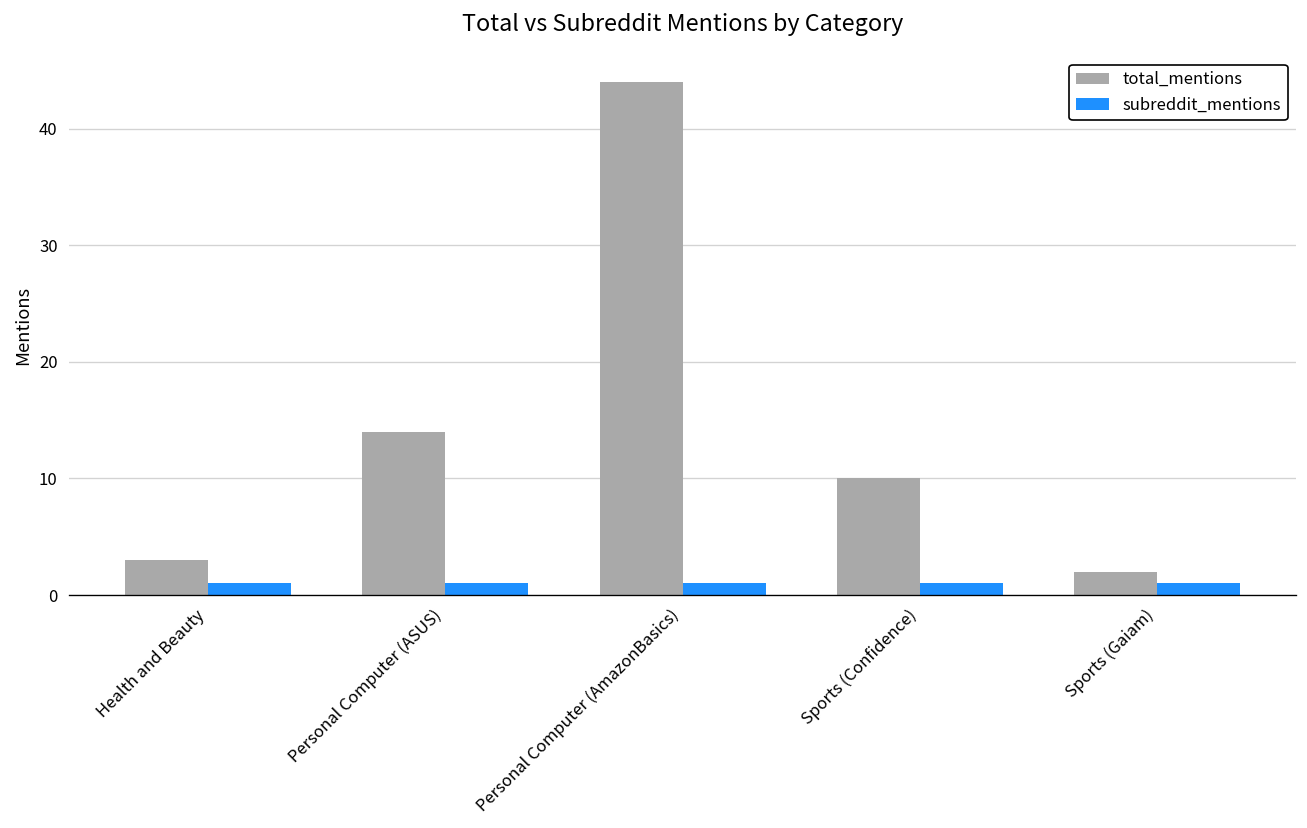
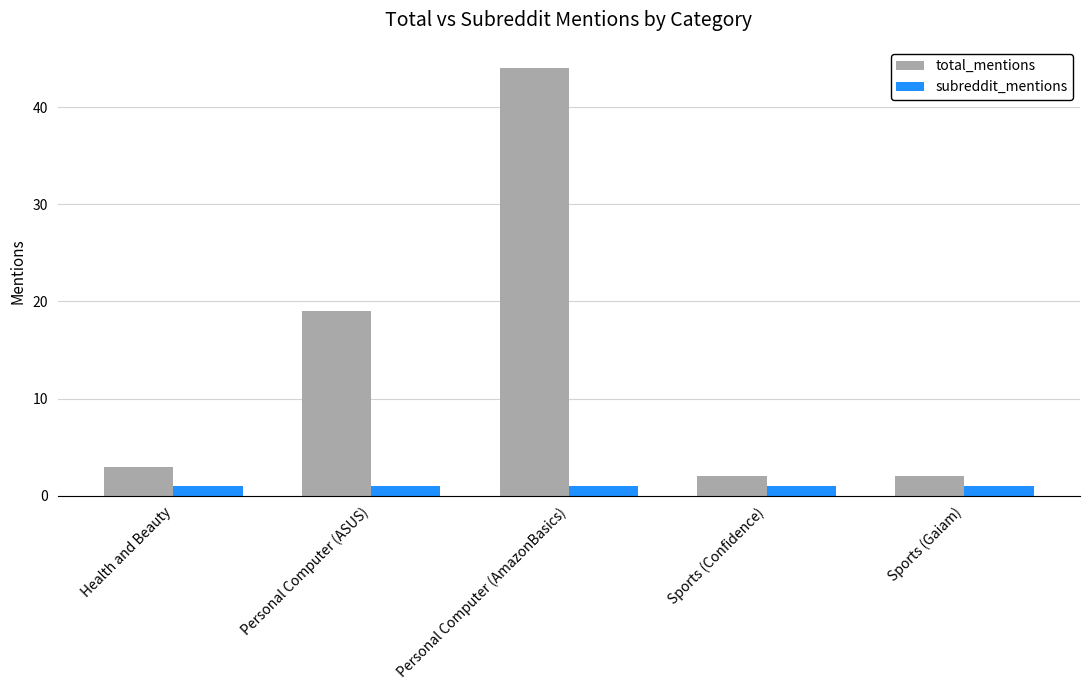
total_mentions, Personal Computer (ASUS): 14 -> 19
total_mentions, Sports (Confidence): 10 -> 2
